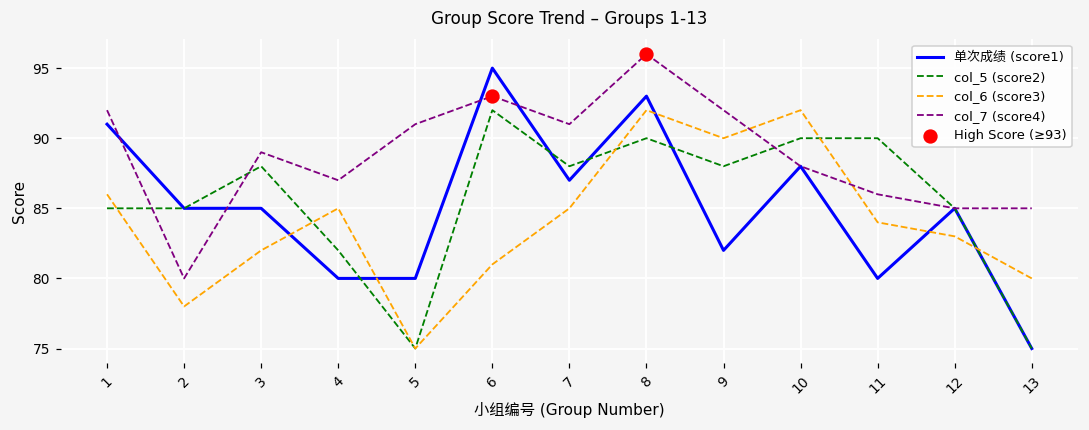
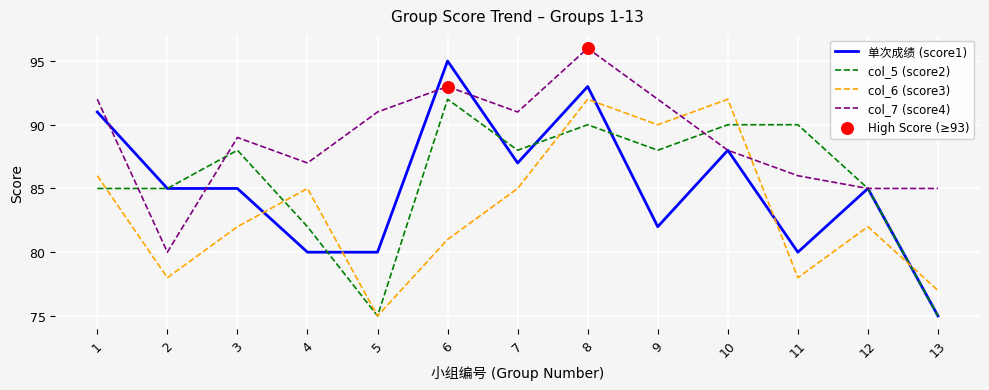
col_6 (score3), 11: 84 -> 78
col_6 (score3), 12: 83 -> 82
col_6 (score3), 13: 80 -> 77
